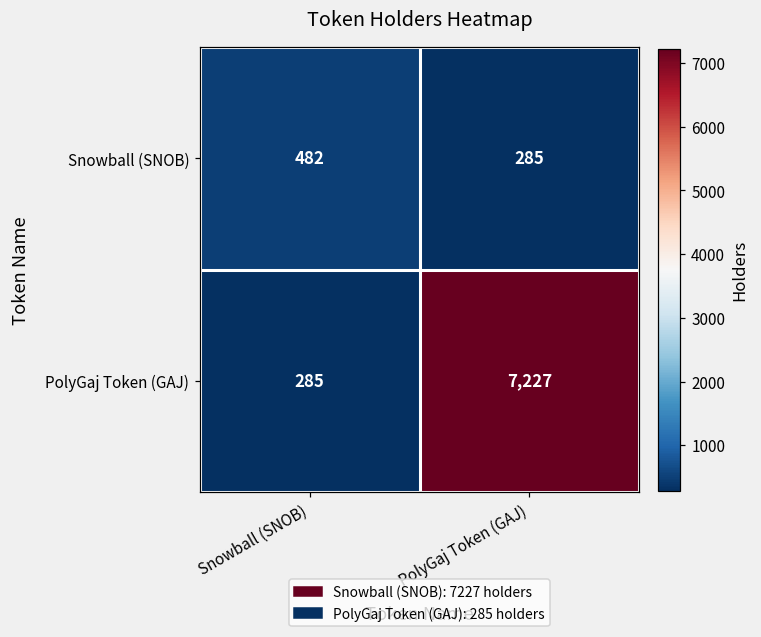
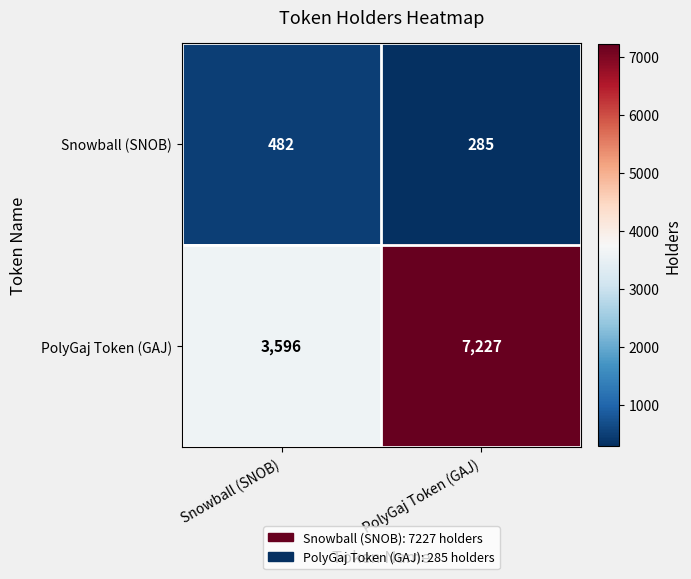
PolyGaj Token (GAJ), Snowball (SNOB): 285 -> 3,596
